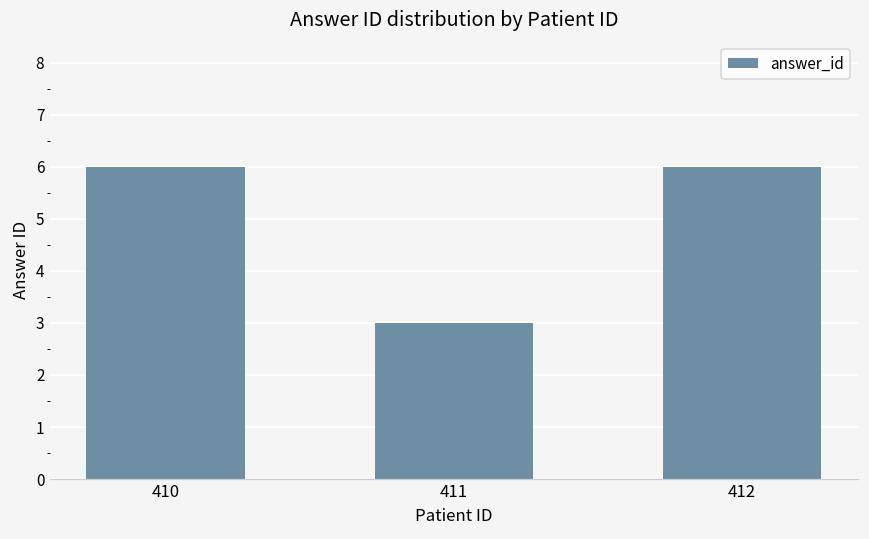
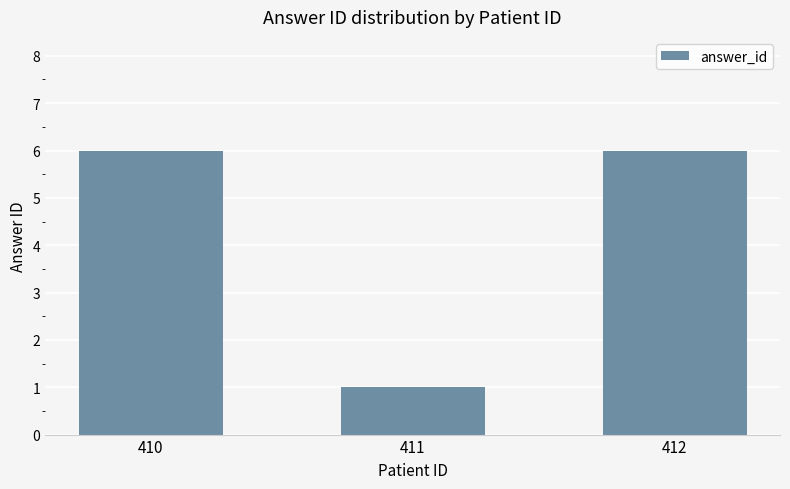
411: 3 -> 1
